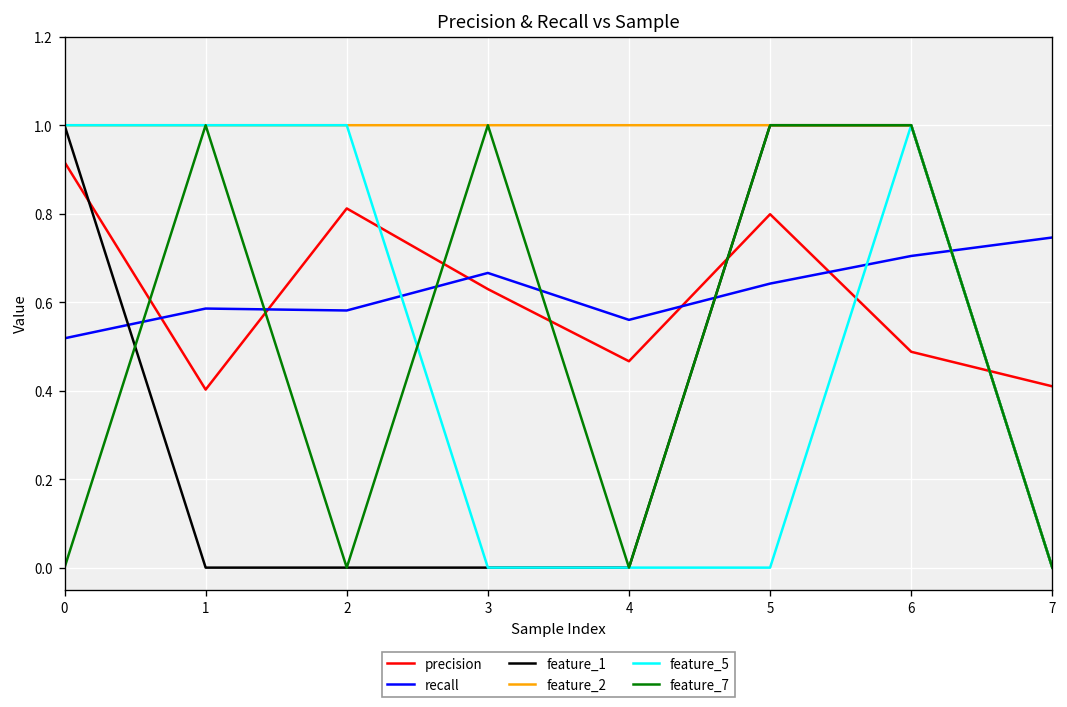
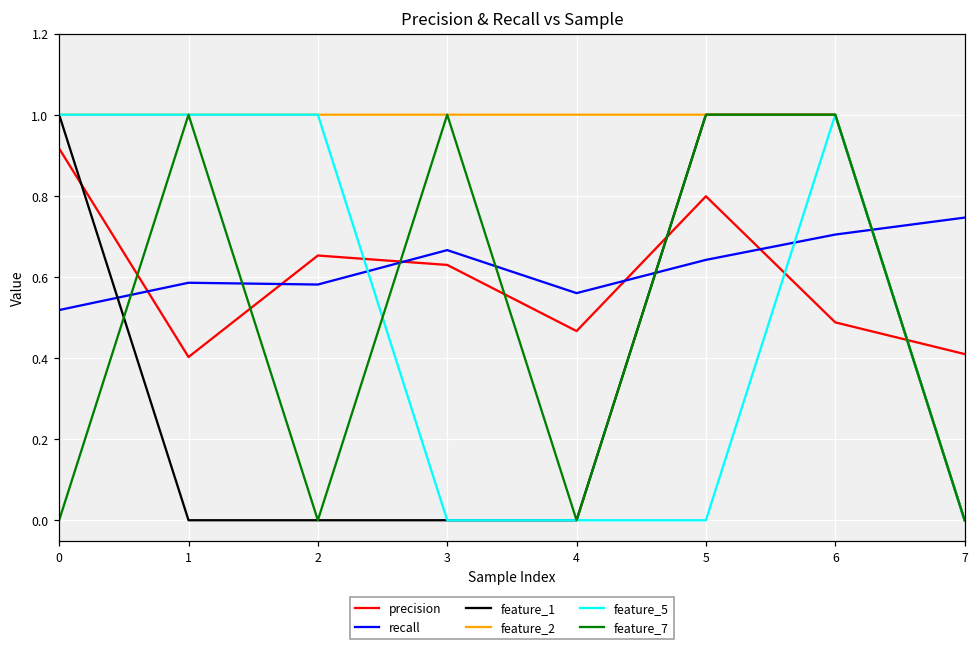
precision, 2: 0.81 -> 0.65
